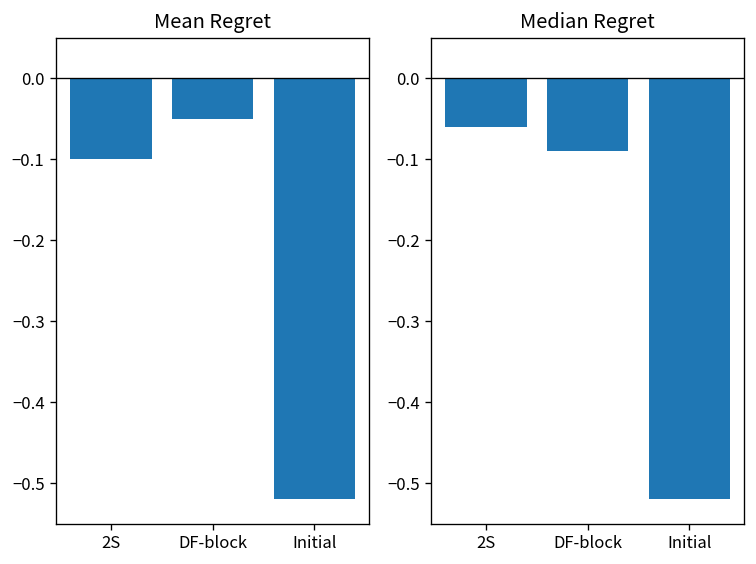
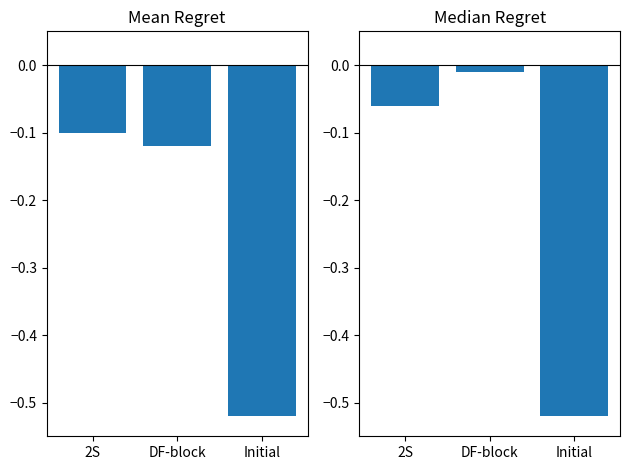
Mean Regret, DF-block: -0.05 -> -0.12
Median Regret, DF-block: -0.09 -> -0.01
